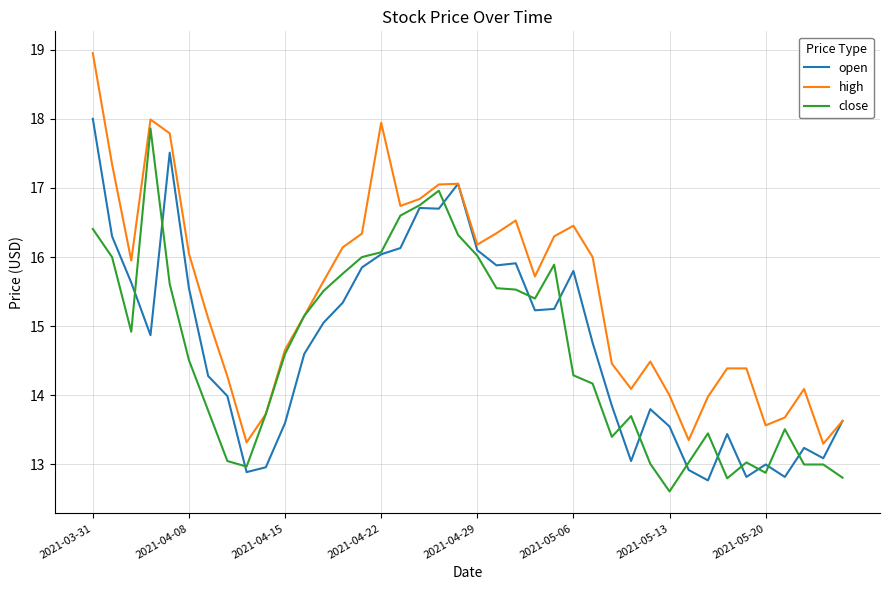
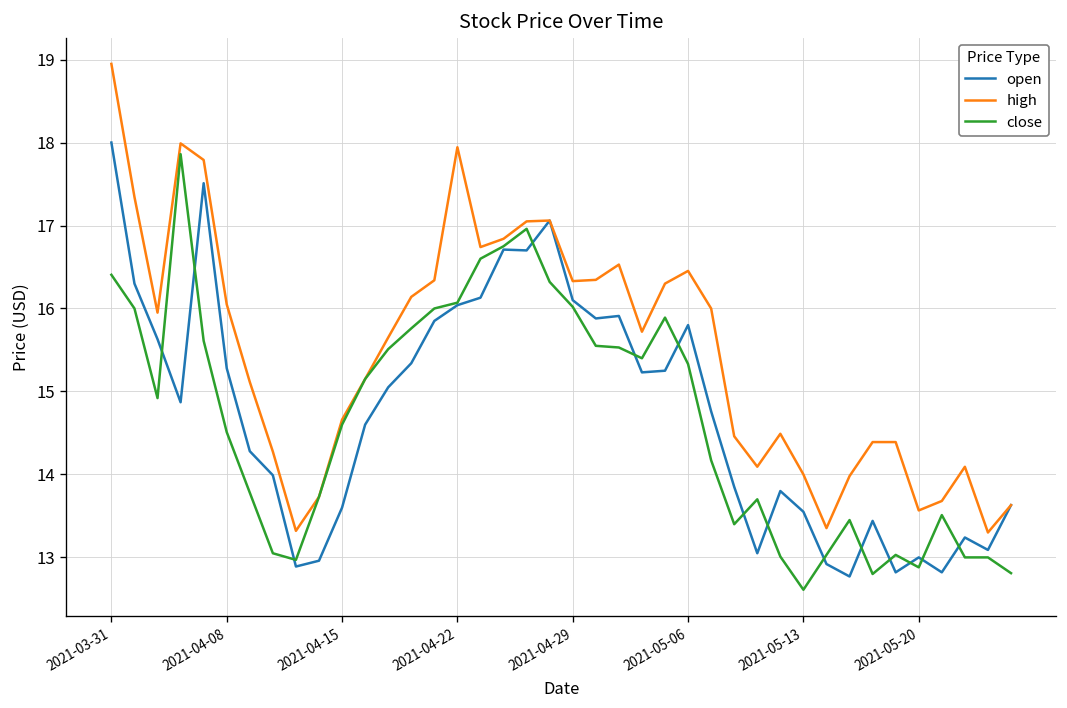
open, 2021-04-08: 15.6 -> 15.3
high, 2021-04-29: 16.2 -> 16.3
close, 2021-05-06: 14.3 -> 15.3
